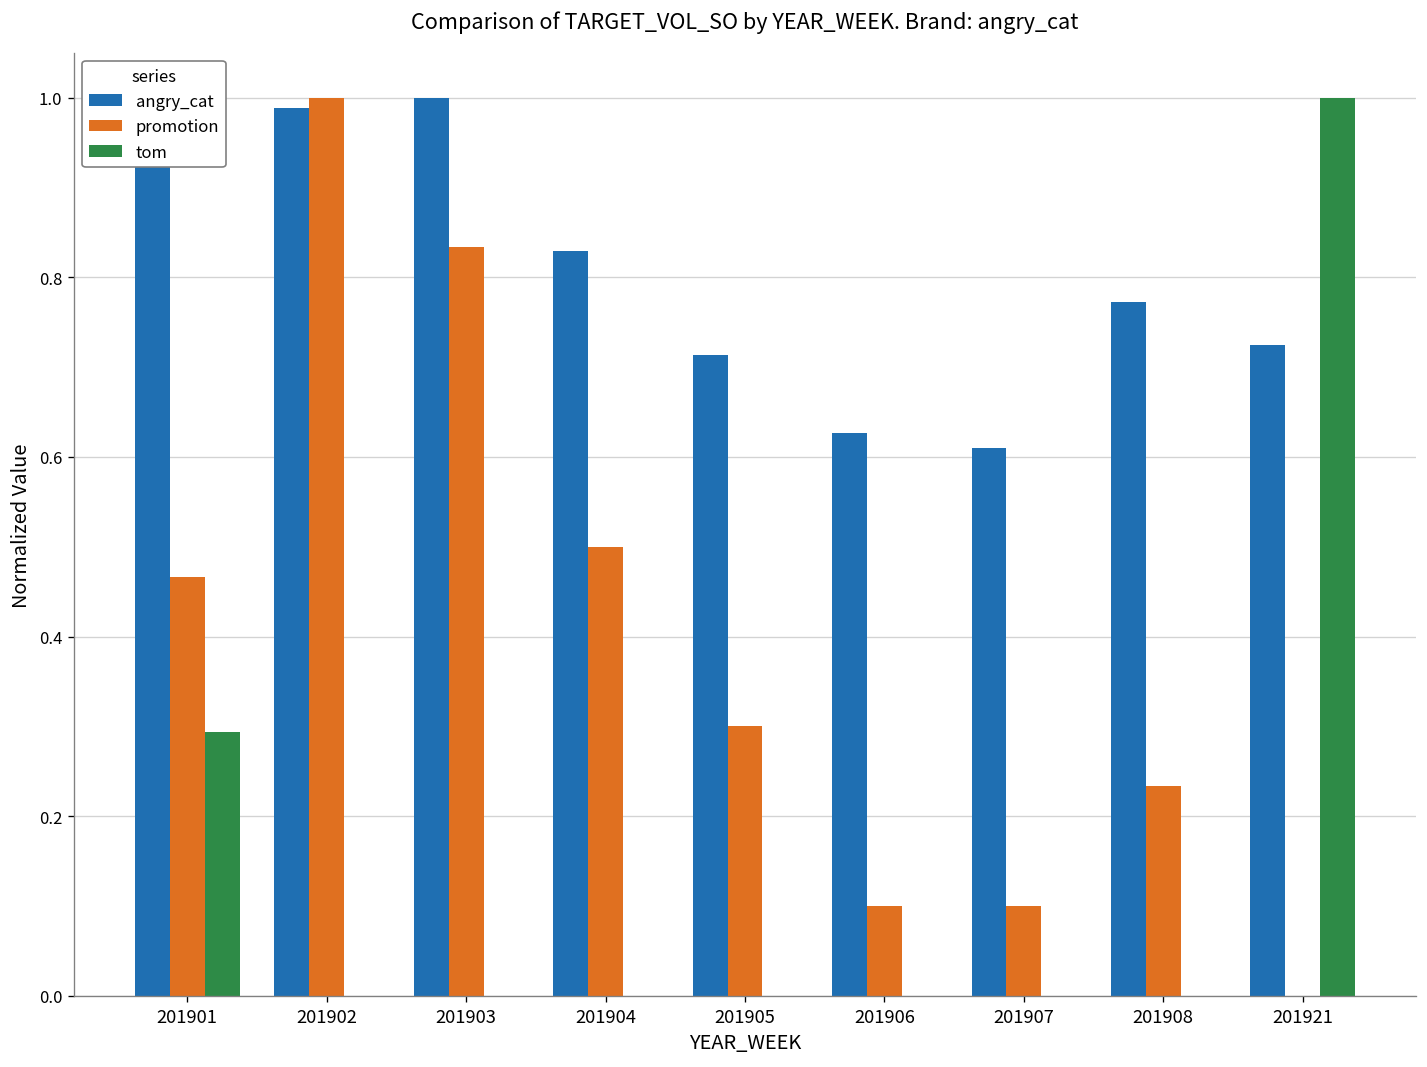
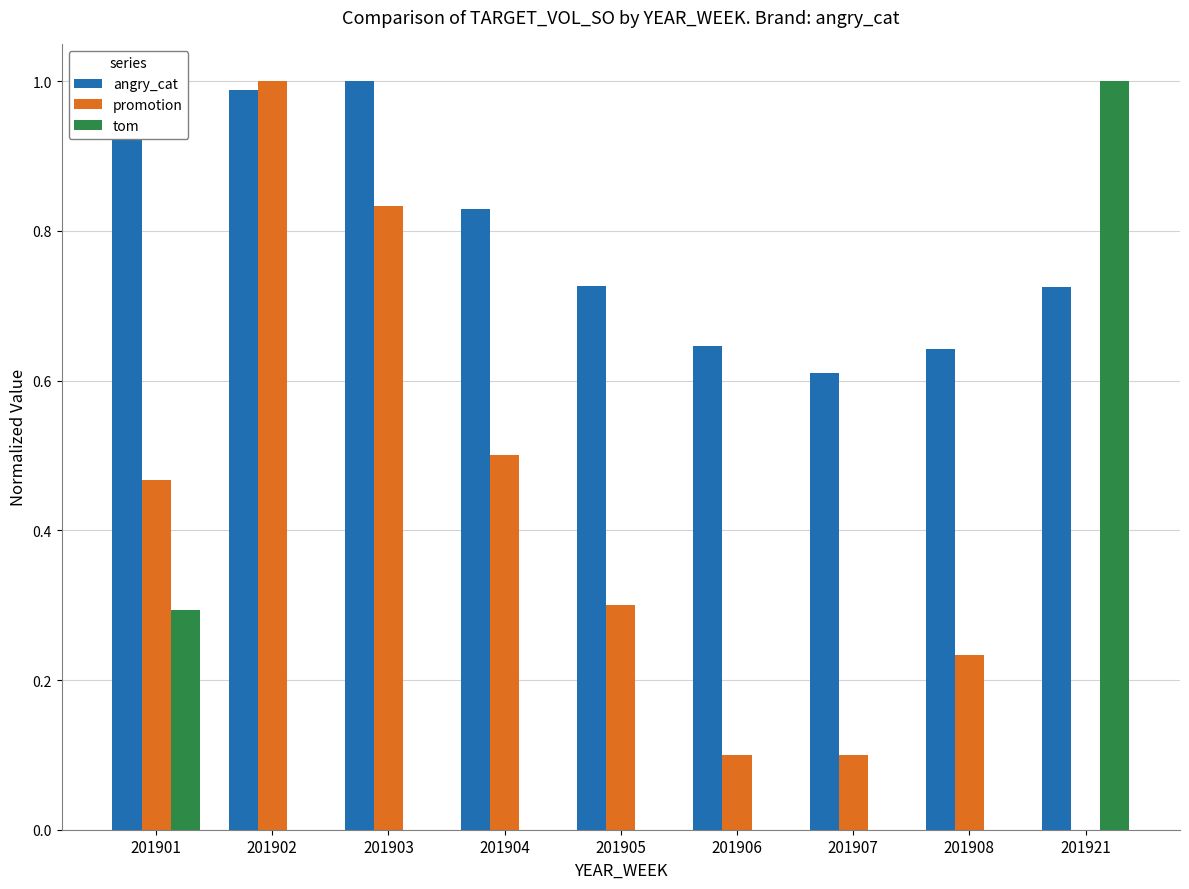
angry_cat, 201905: 0.71 -> 0.73
angry_cat, 201906: 0.63 -> 0.65
angry_cat, 201908: 0.77 -> 0.64
